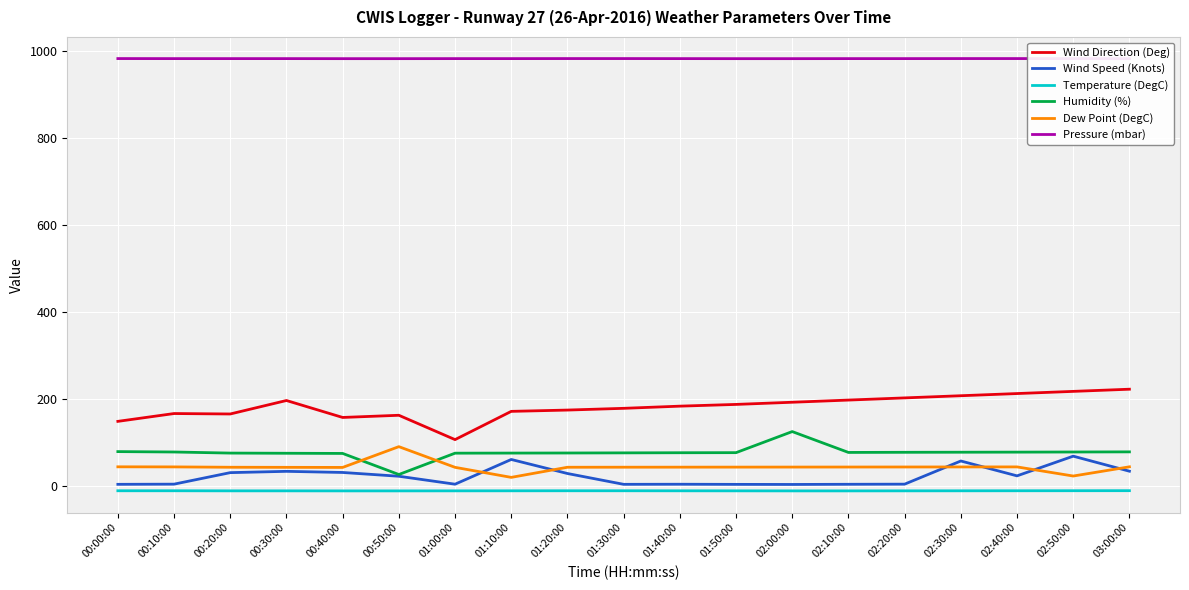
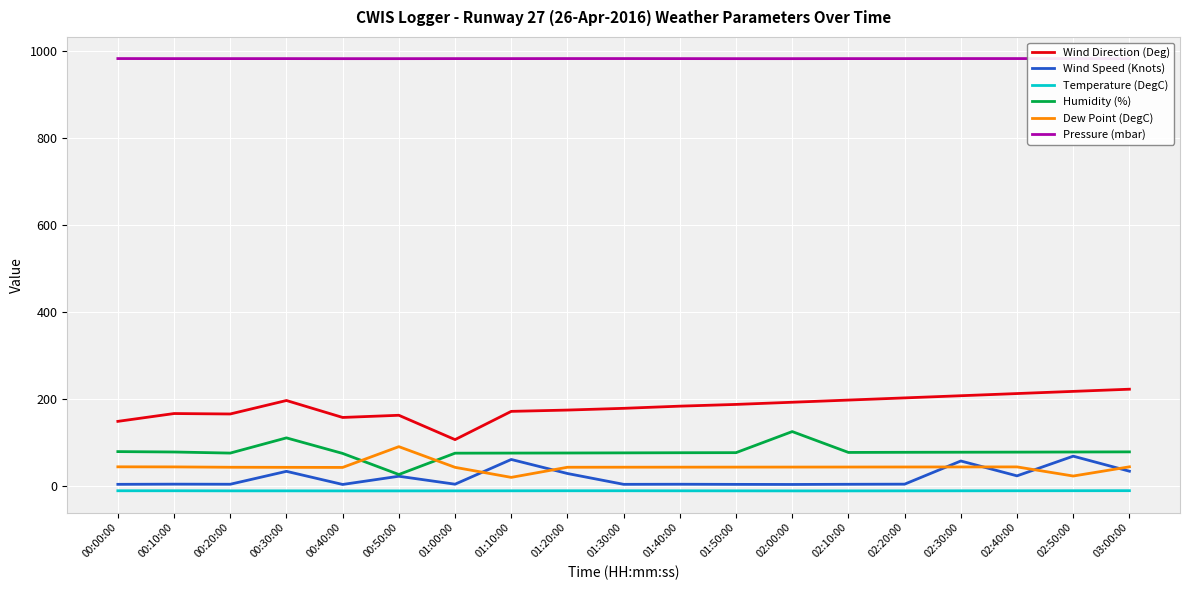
Wind Speed (Knots), 00:20:00: 30 -> 0
Humidity (%), 00:30:00: 70 -> 110
Wind Speed (Knots), 00:40:00: 30 -> 0
